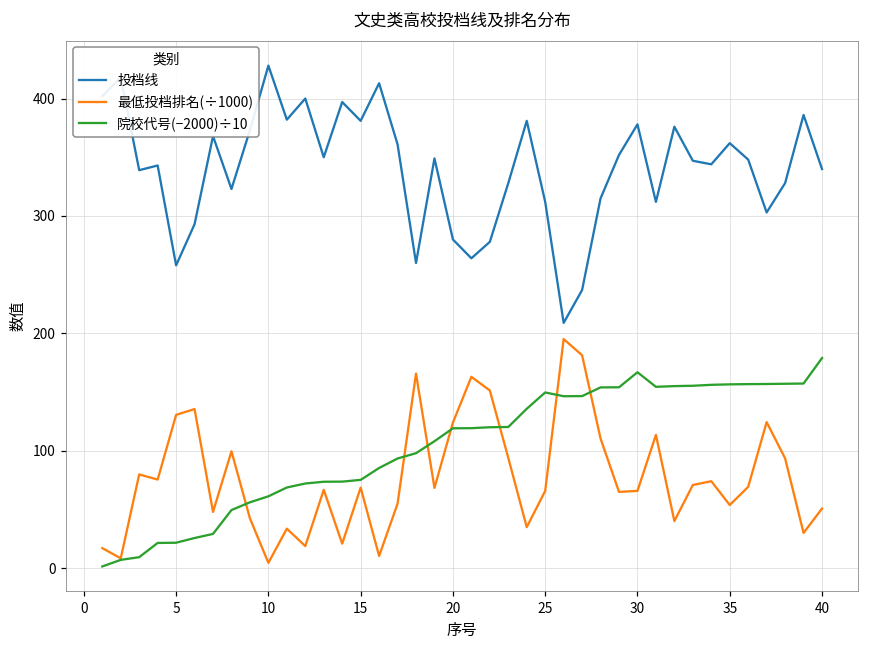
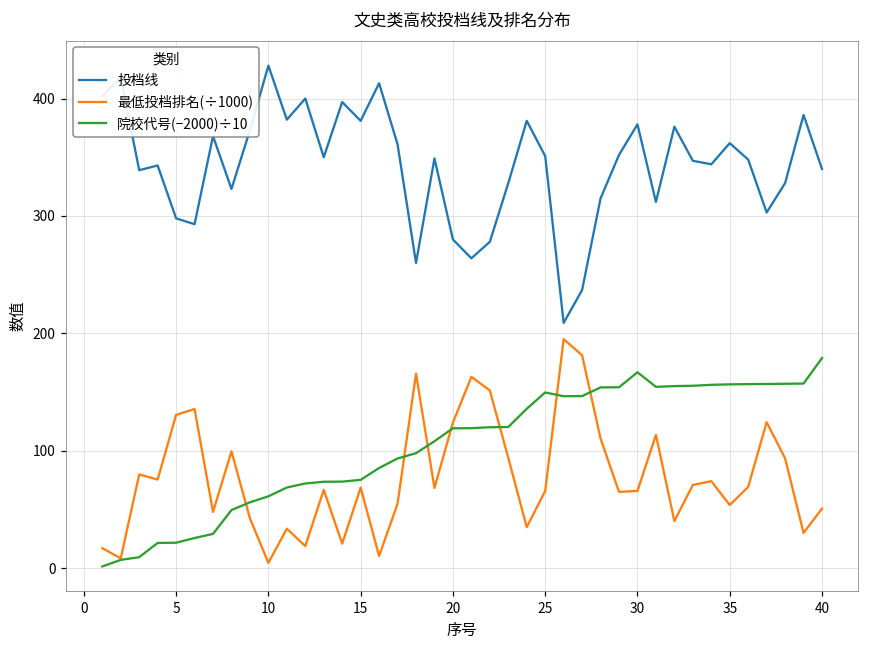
投档线, 5: 258 -> 298
投档线, 25: 312 -> 351
